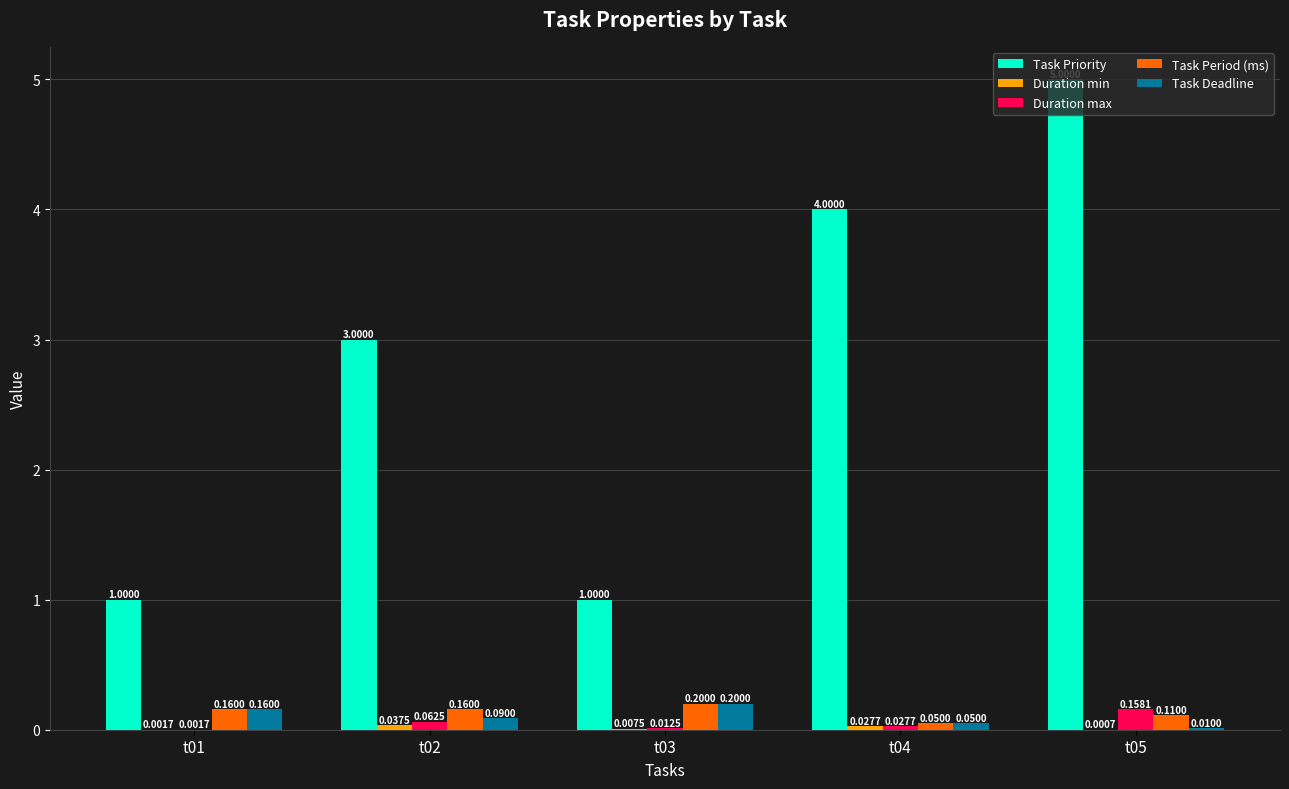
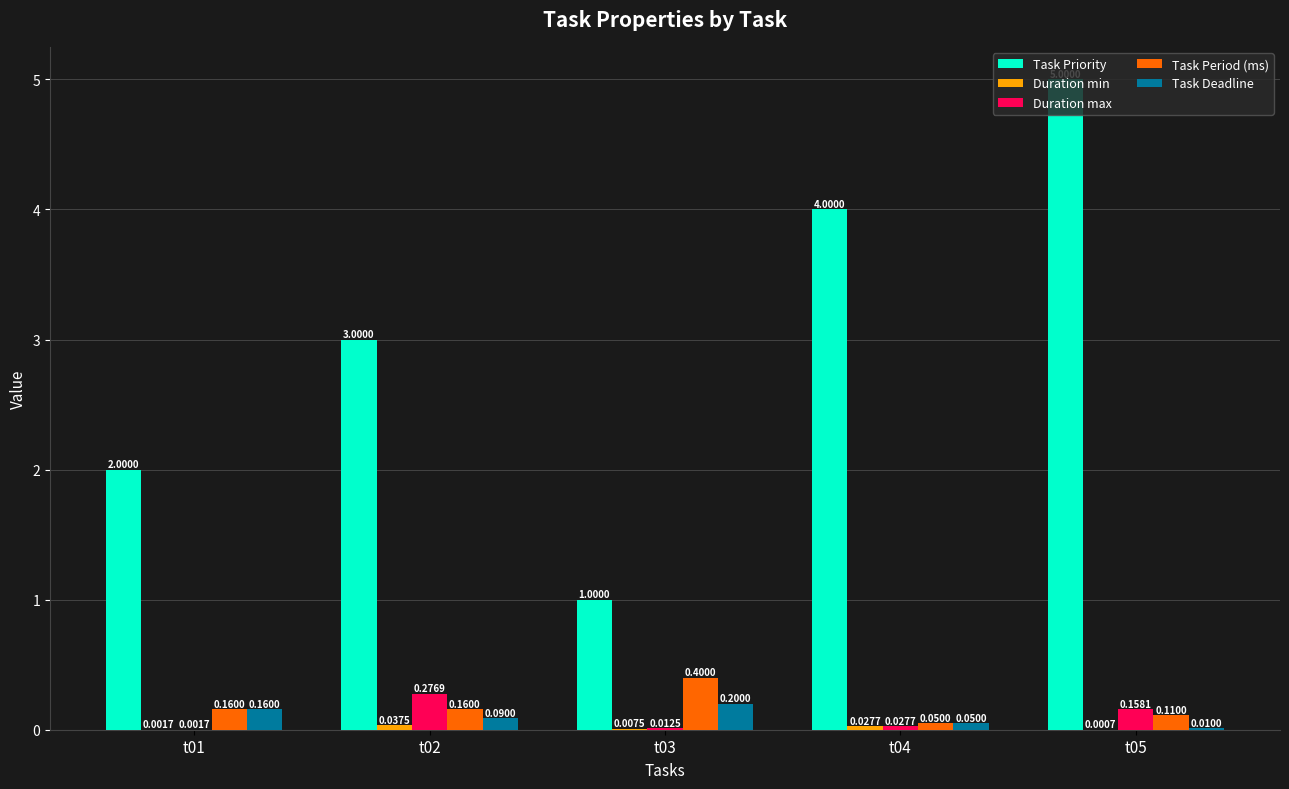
Task Priority, t01: 1.0000 -> 2.0000
Duration max, t02: 0.0625 -> 0.2769
Task Period (ms), t03: 0.2000 -> 0.4000
